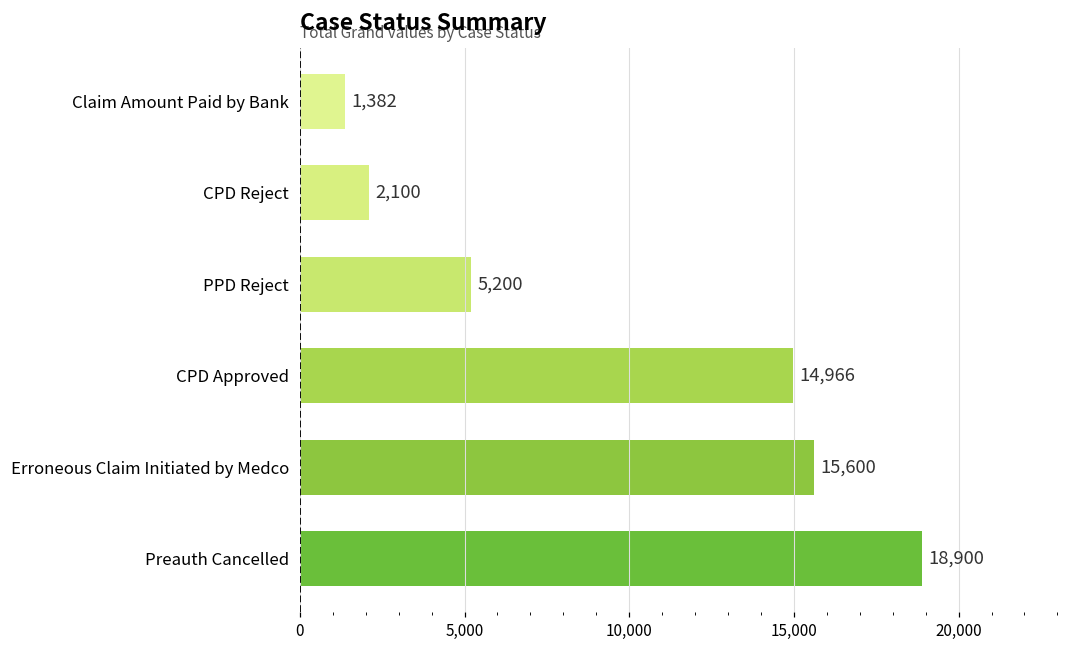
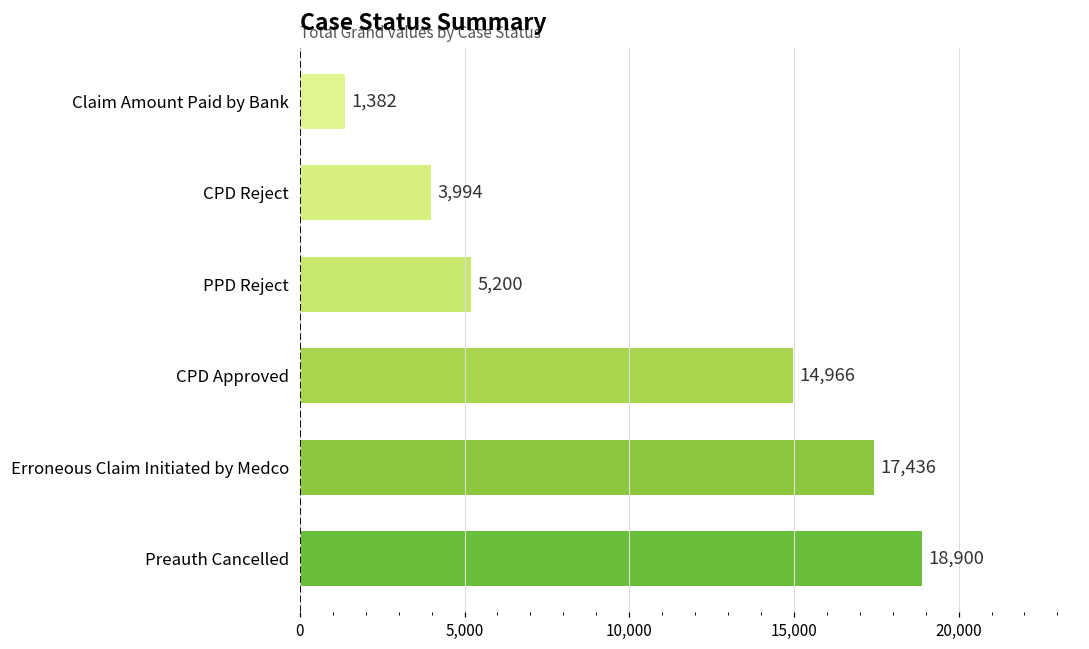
CPD Reject: 2,100 -> 3,994
Erroneous Claim Initiated by Medco: 15,600 -> 17,436
